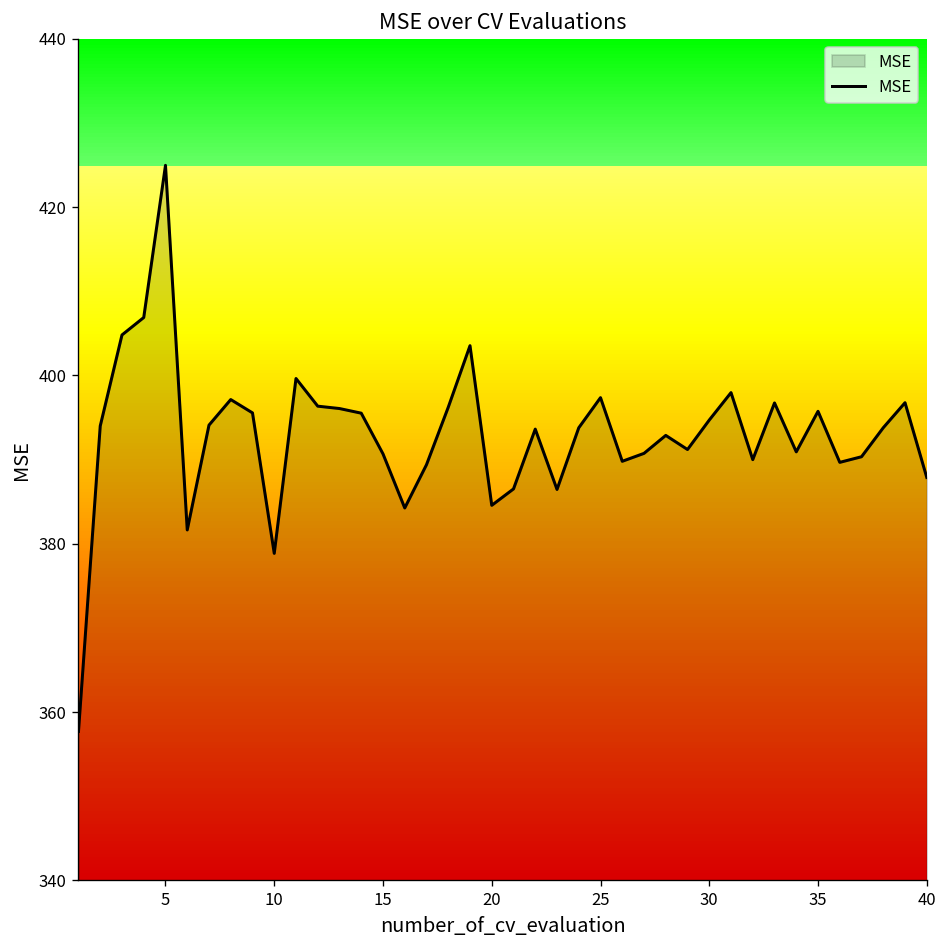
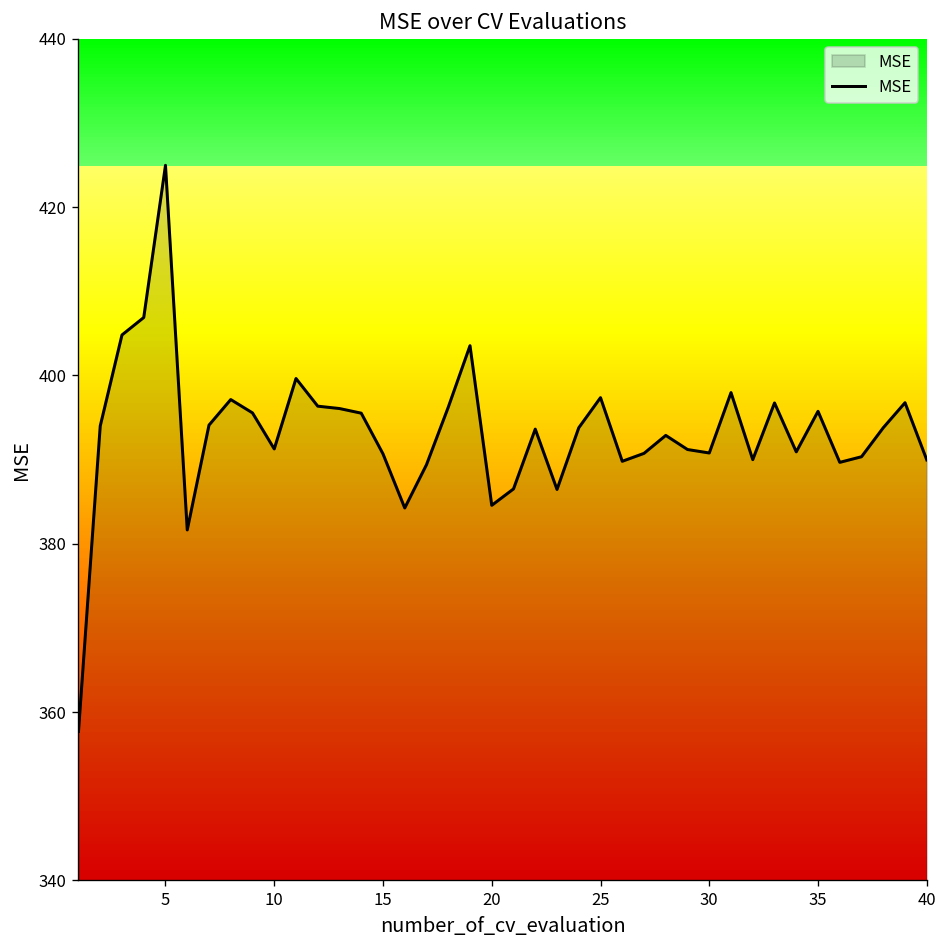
10: 379 -> 391
30: 395 -> 391
40: 388 -> 390
